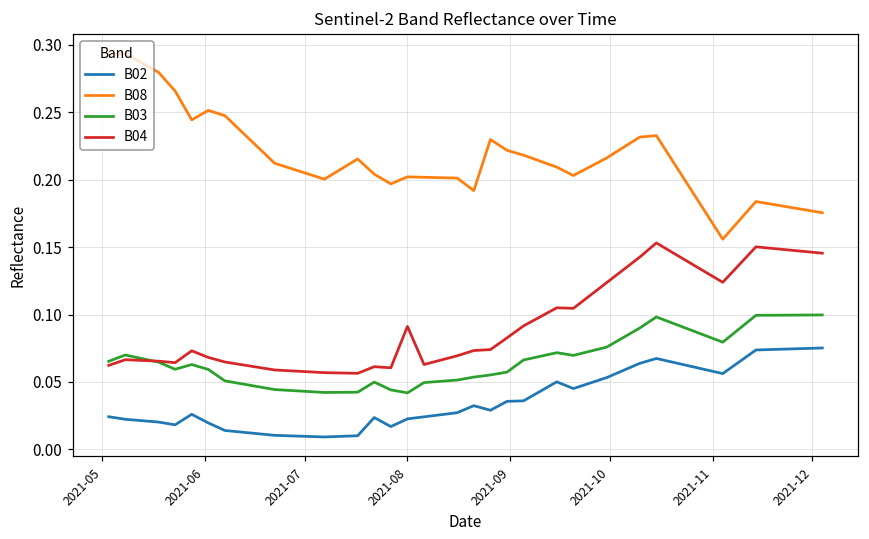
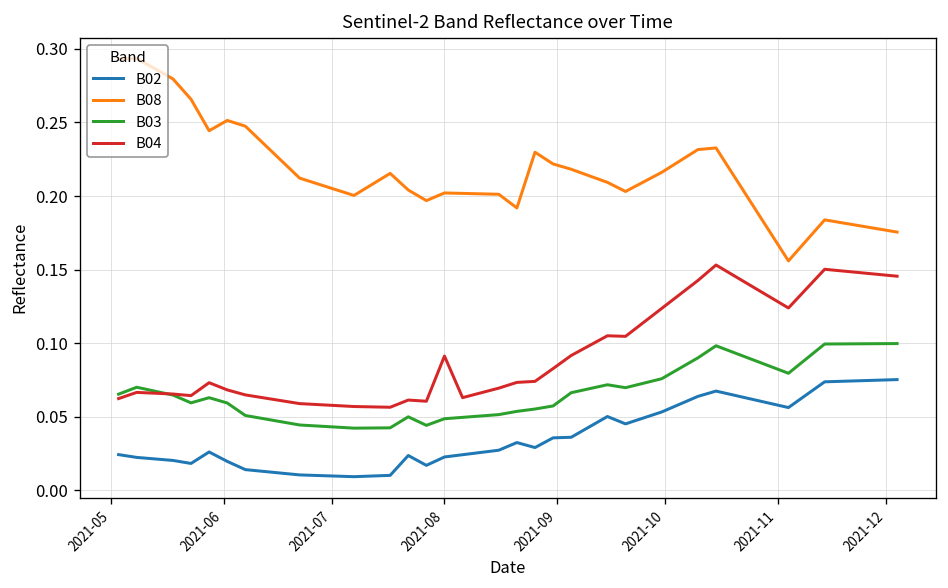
B03, 2021-08: 0.042 -> 0.049
